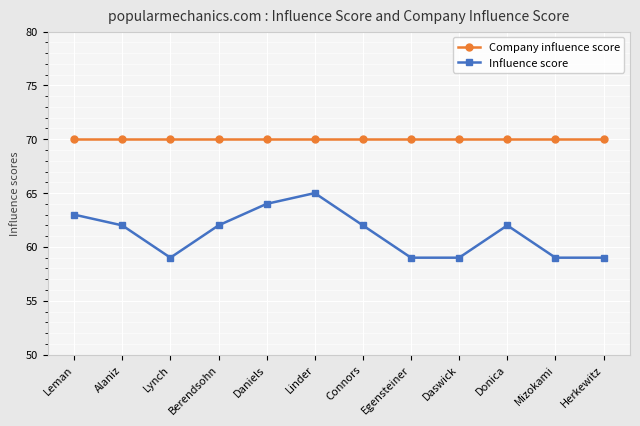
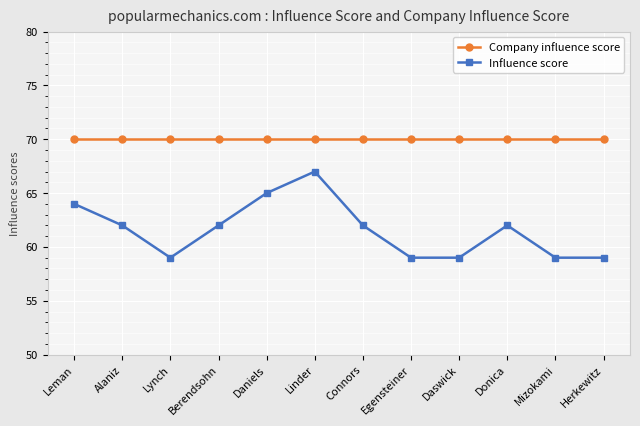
Influence score, Leman: 63 -> 64
Influence score, Daniels: 64 -> 65
Influence score, Linder: 65 -> 67
